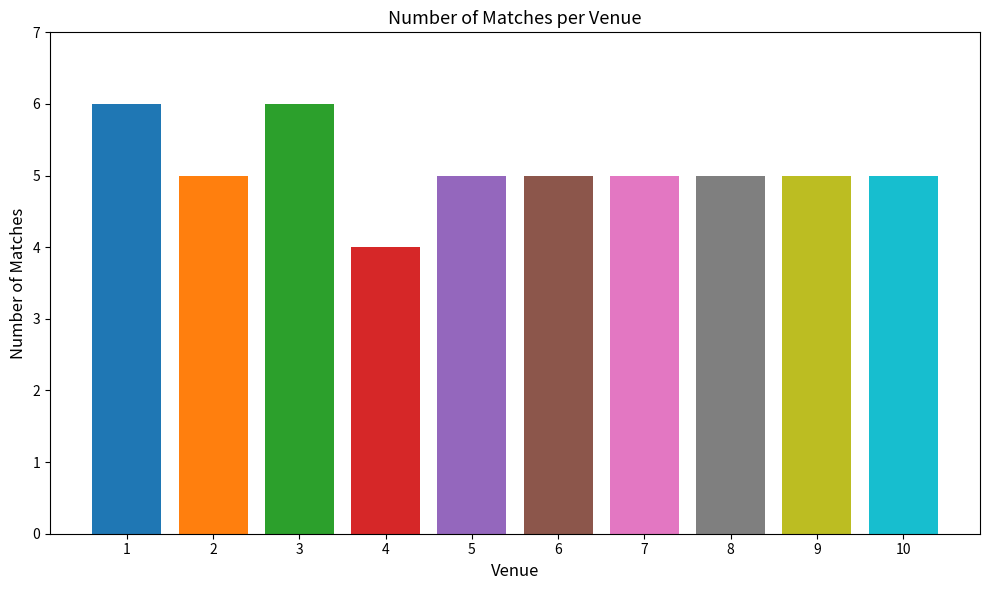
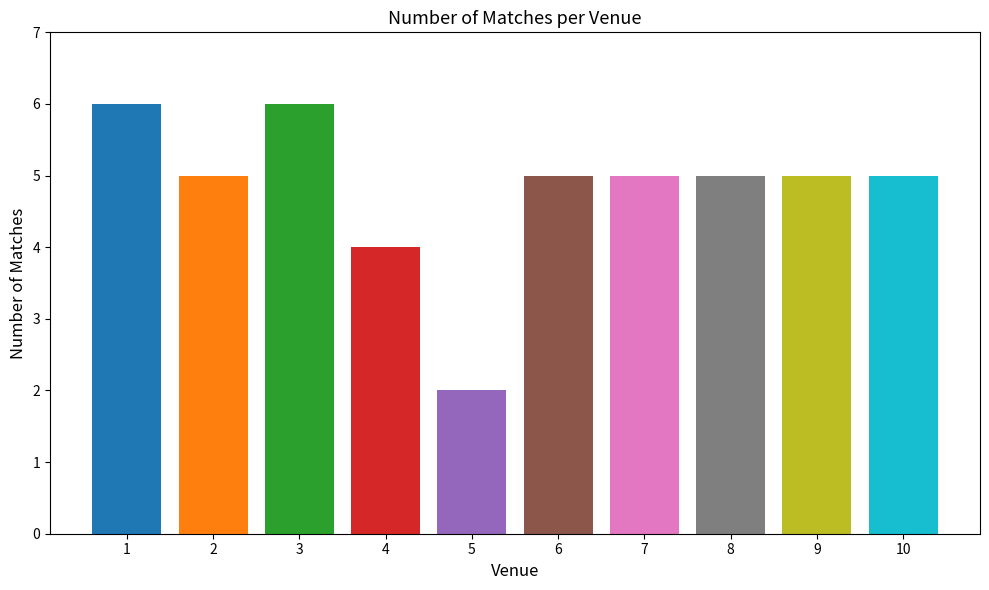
5: 5 -> 2
